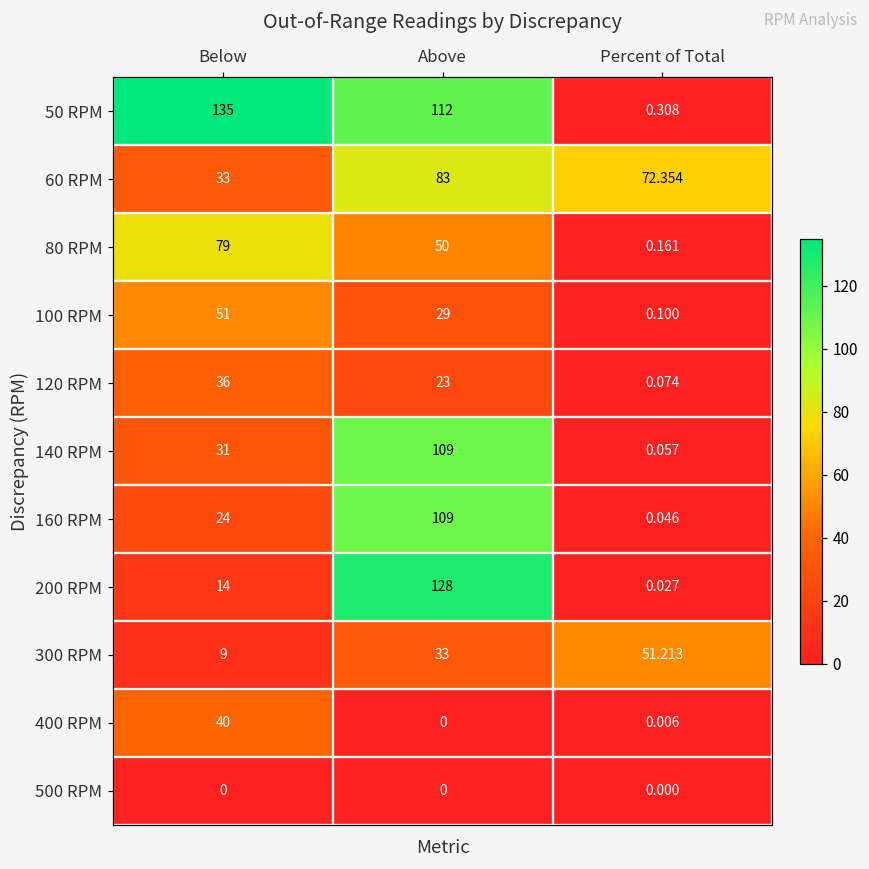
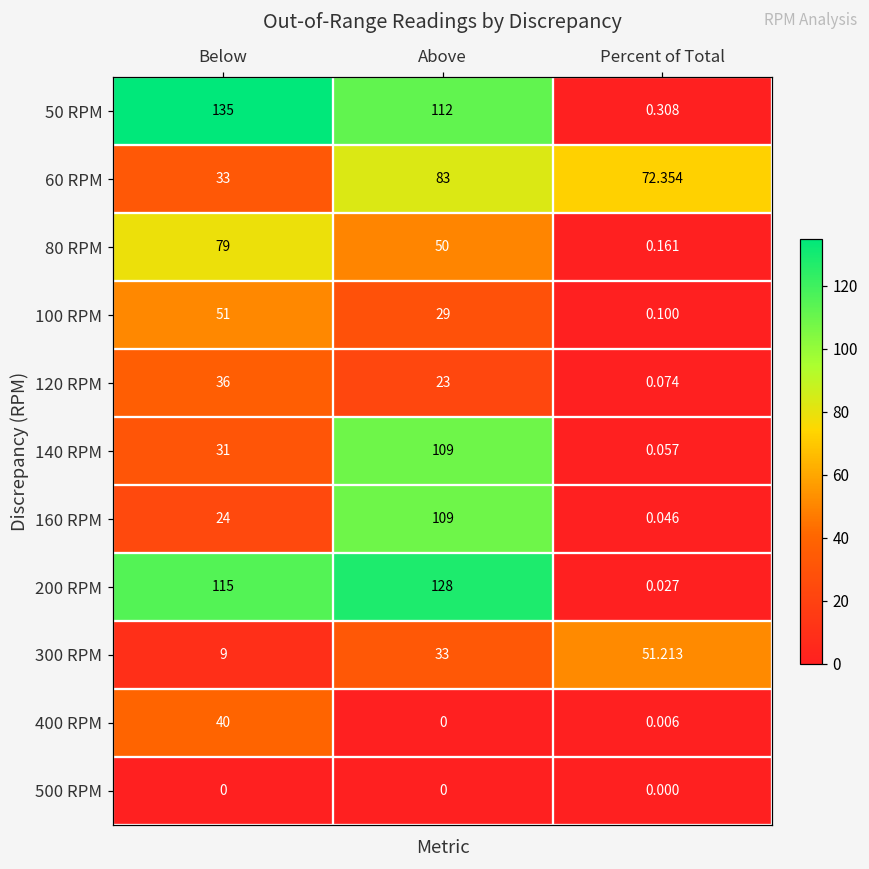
200 RPM, Below: 14 -> 115
